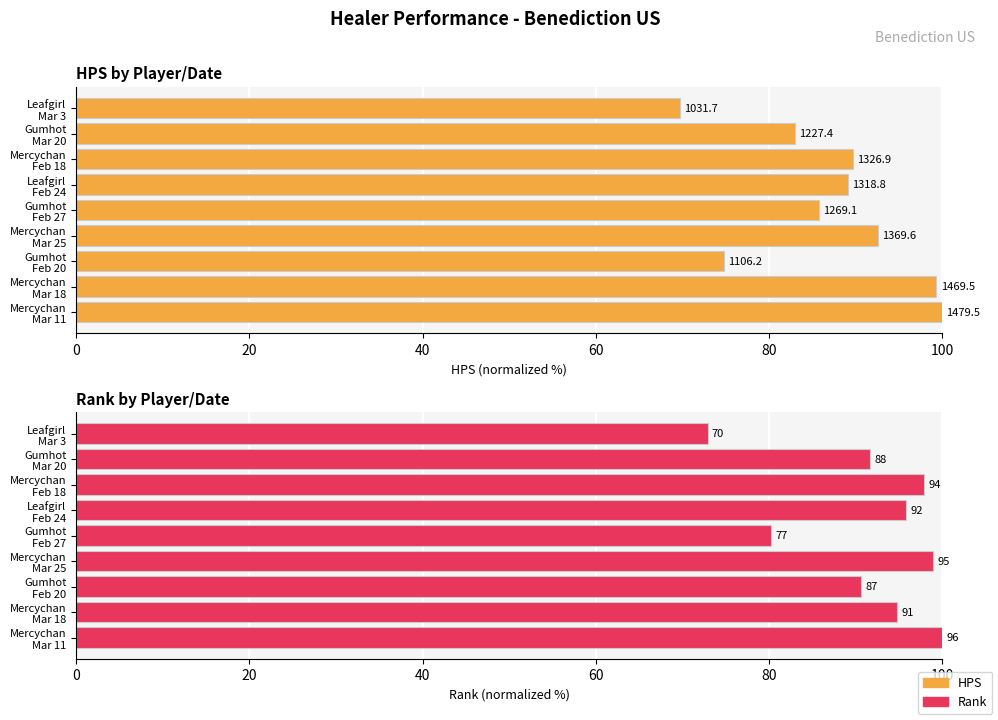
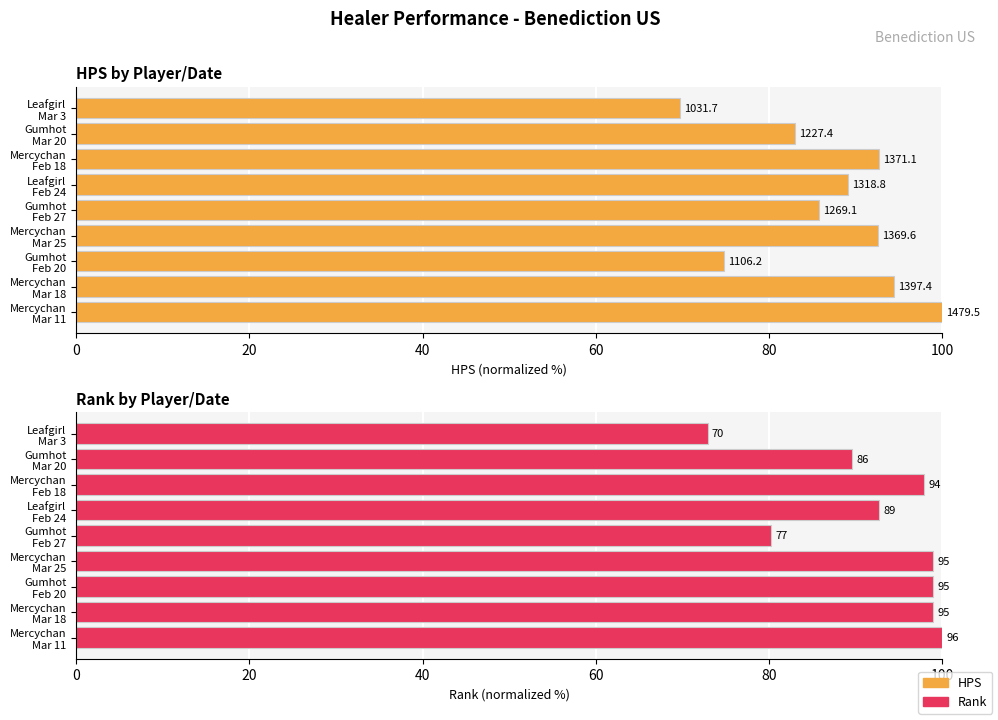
HPS by Player/Date, Mercychan Feb 18: 1326.9 -> 1371.1
HPS by Player/Date, Mercychan Mar 18: 1469.5 -> 1397.4
Rank by Player/Date, Gumhot Mar 20: 88 -> 86
Rank by Player/Date, Leafgirl Feb 24: 92 -> 89
Rank by Player/Date, Gumhot Feb 20: 87 -> 95
Rank by Player/Date, Mercychan Mar 18: 91 -> 95
